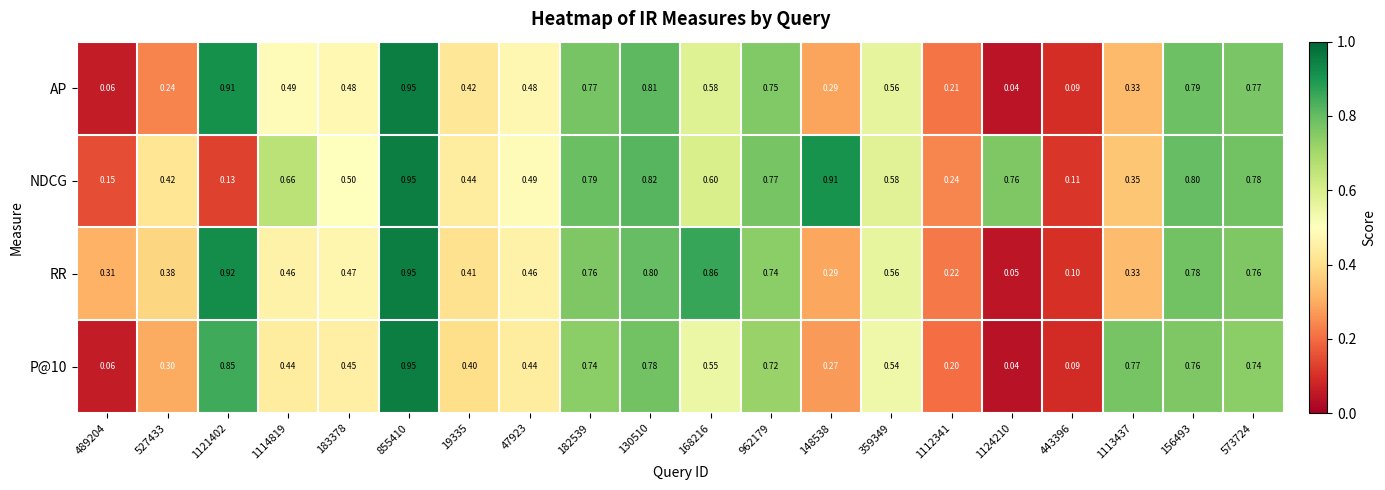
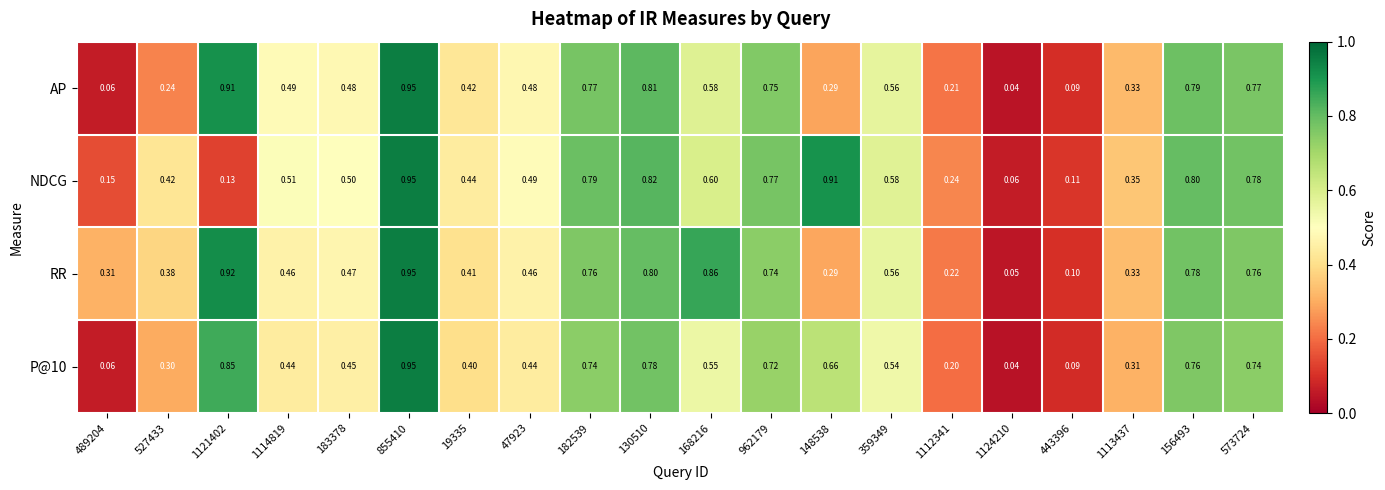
NDCG, 1114819: 0.66 -> 0.51
NDCG, 1124210: 0.76 -> 0.06
P@10, 148538: 0.27 -> 0.66
P@10, 1113437: 0.77 -> 0.31
